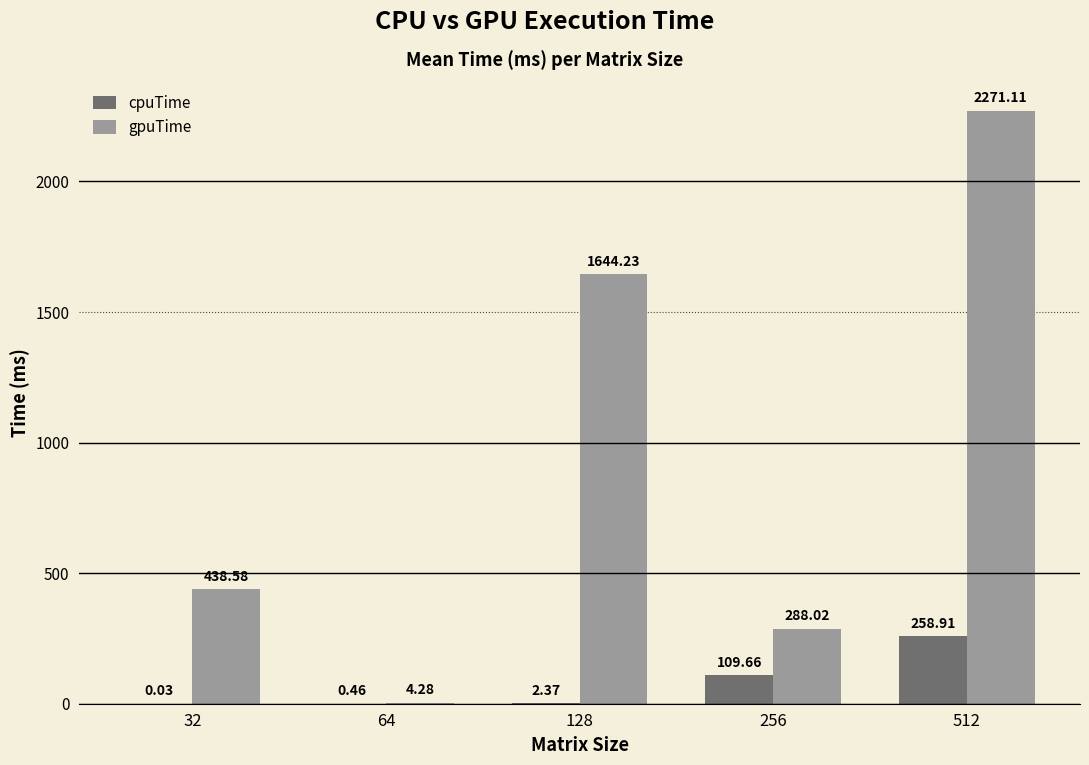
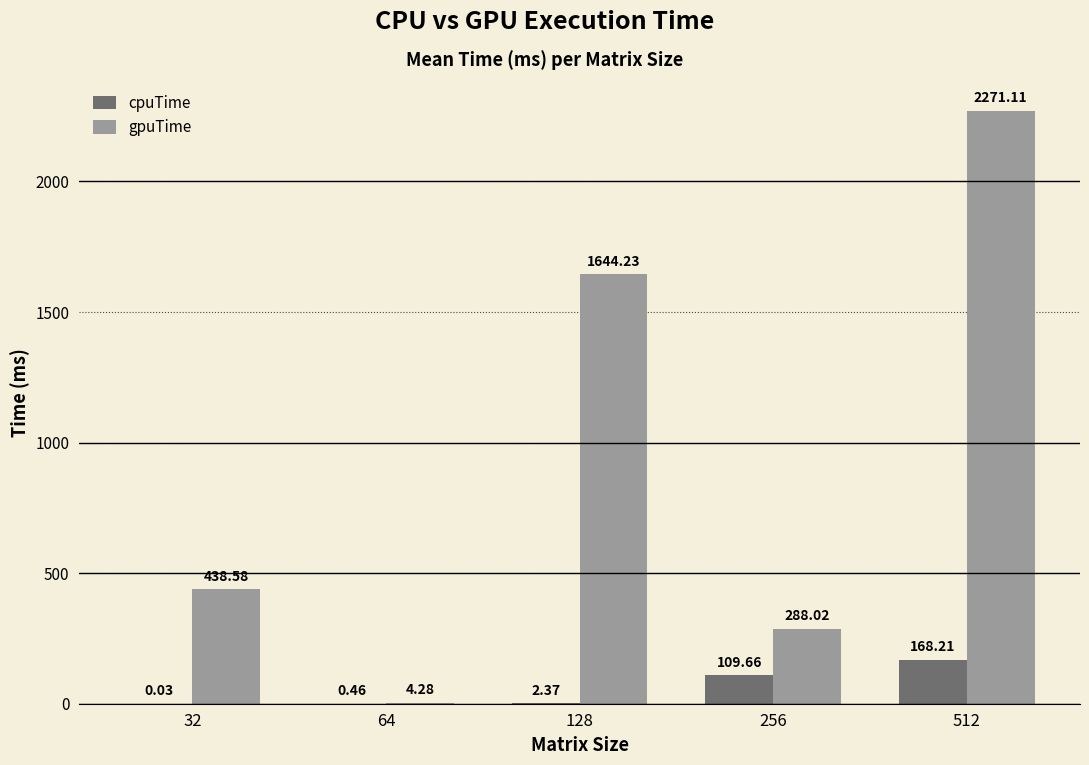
cpuTime, 512: 258.91 -> 168.21
